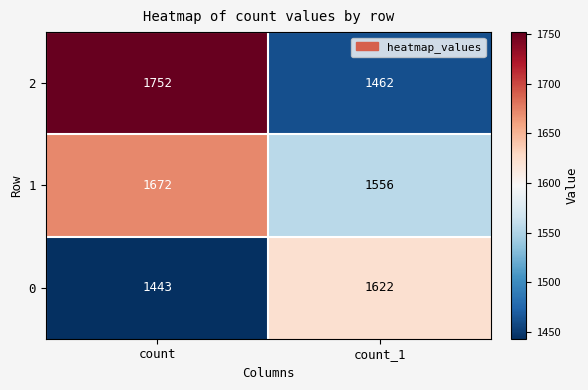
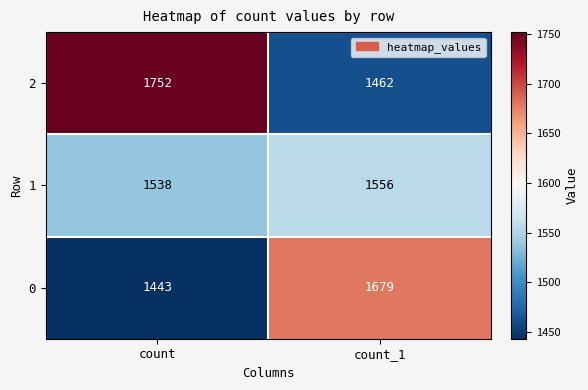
1, count: 1672 -> 1538
0, count_1: 1622 -> 1679
